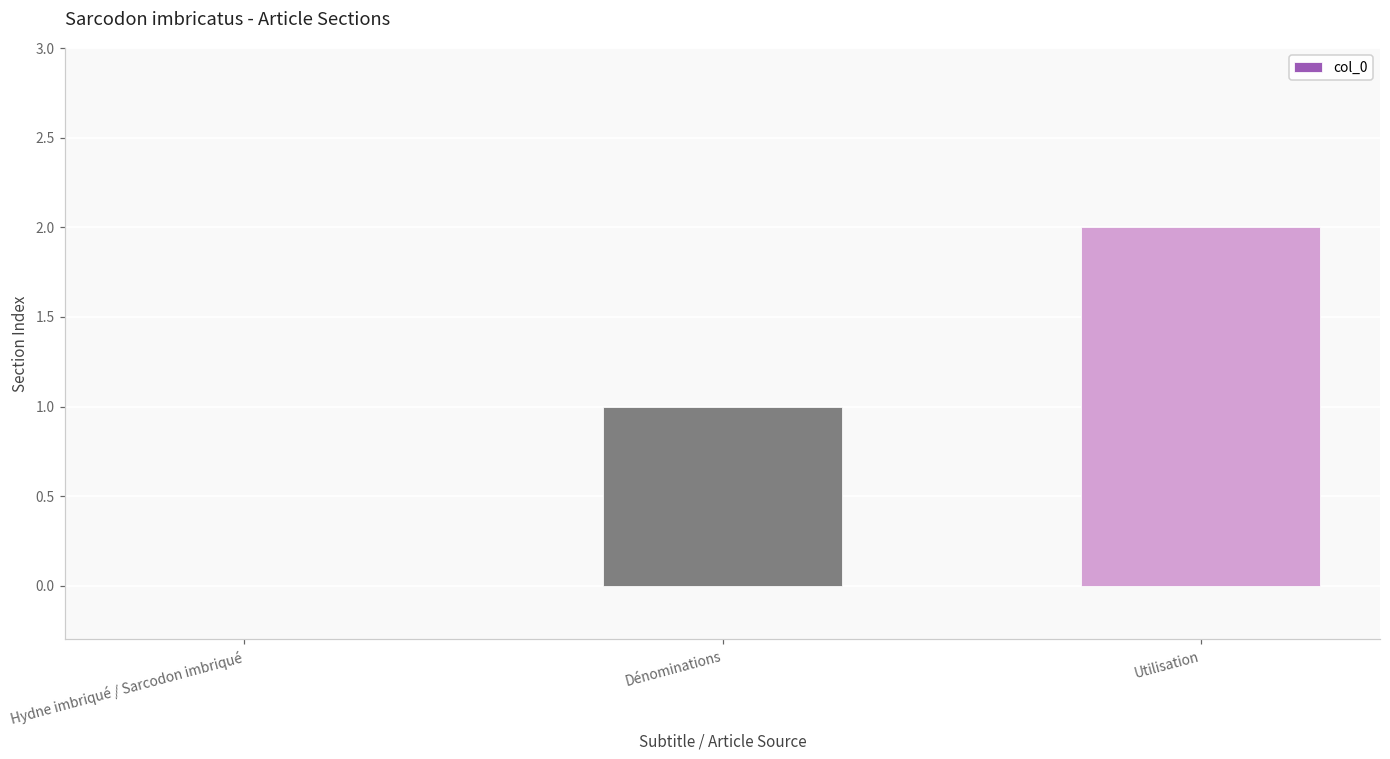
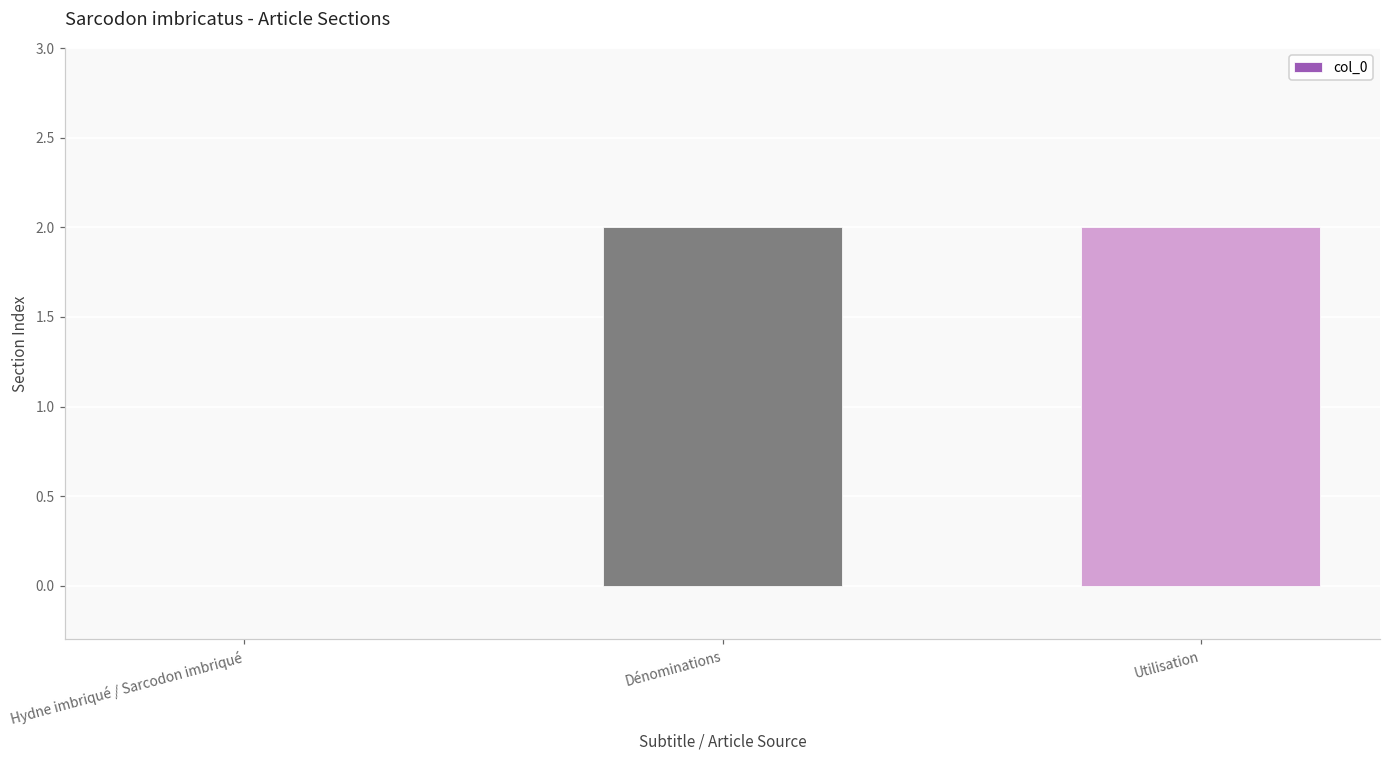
Dénominations: 1 -> 2
